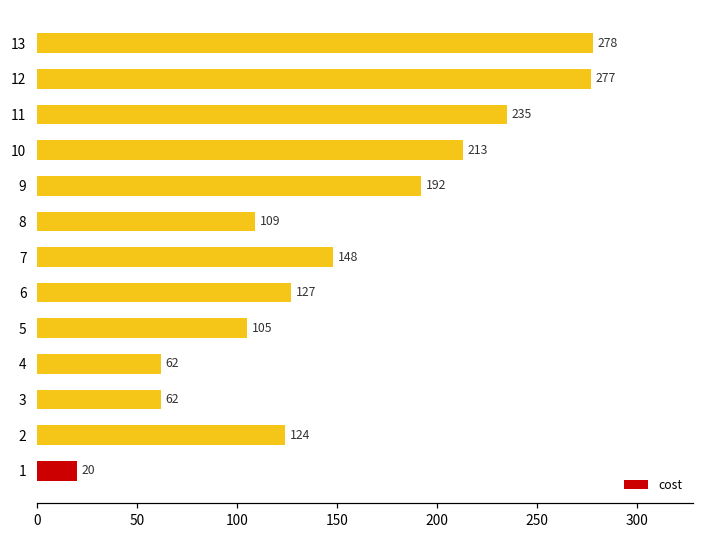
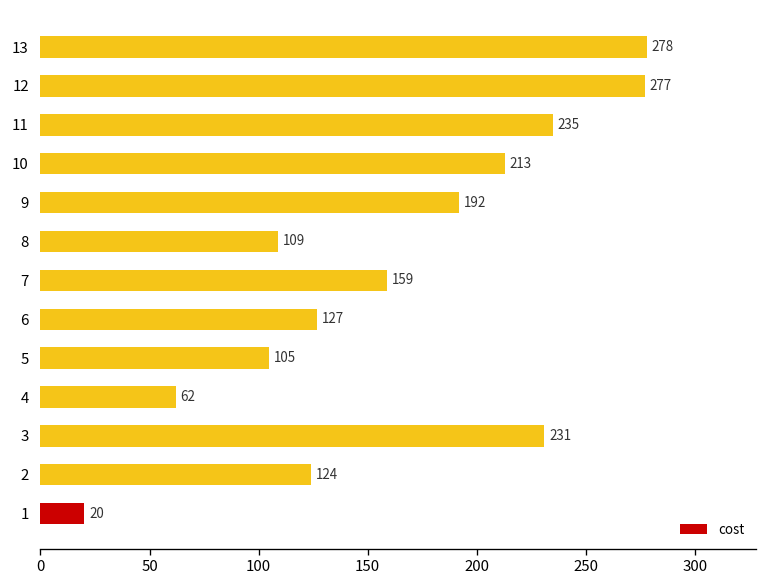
7: 148 -> 159
3: 62 -> 231
